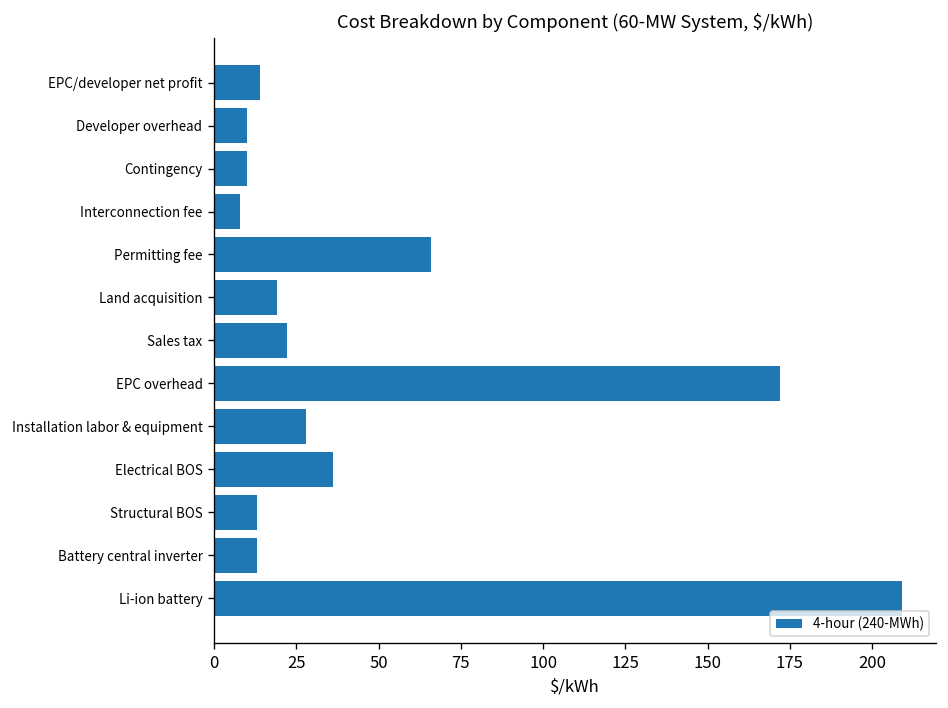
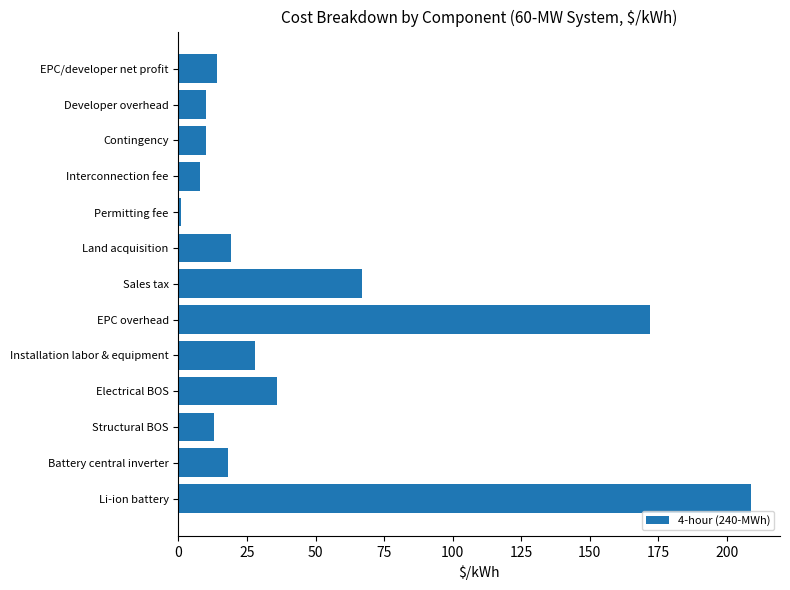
Permitting fee: 66 -> 1
Sales tax: 22 -> 67
Battery central inverter: 13 -> 18
